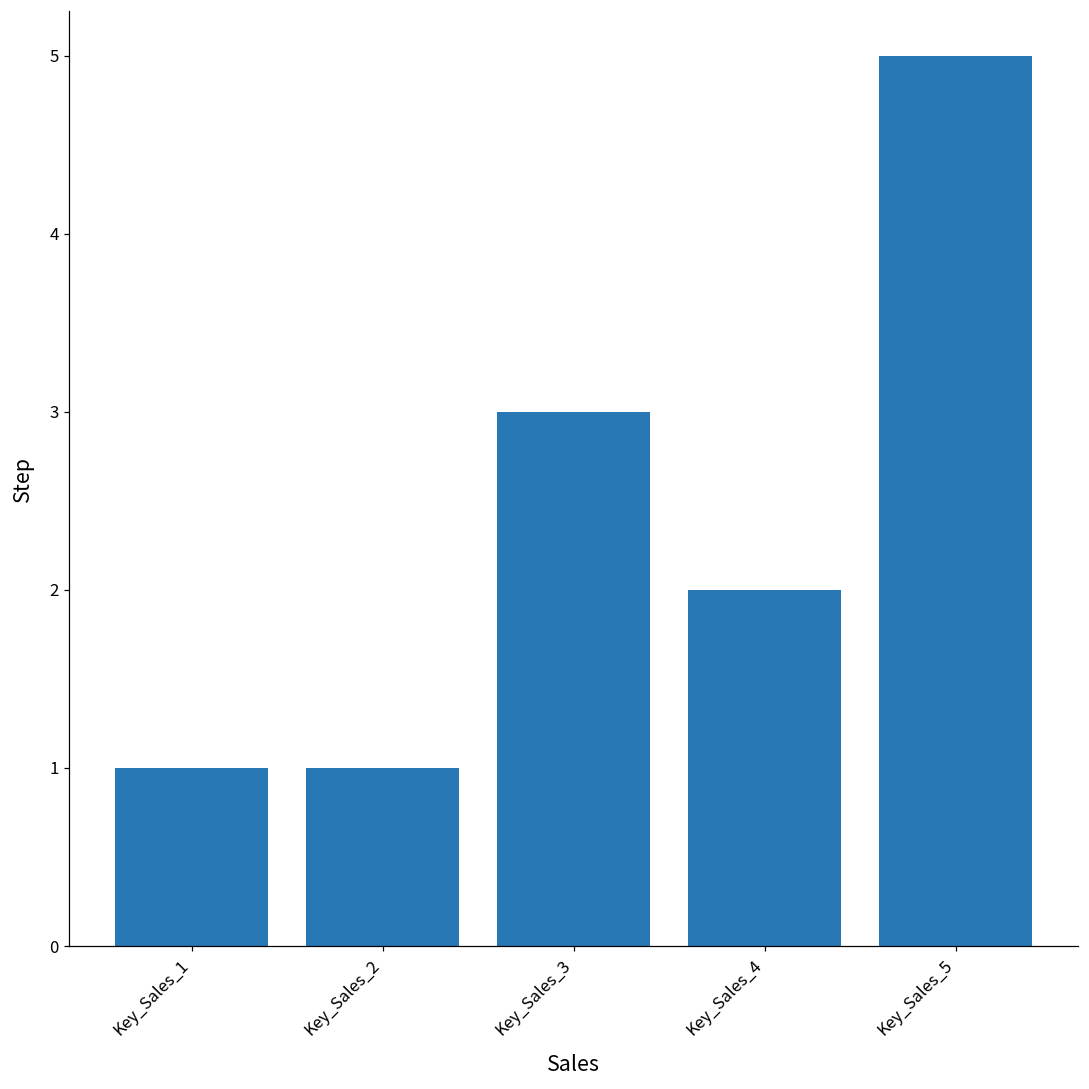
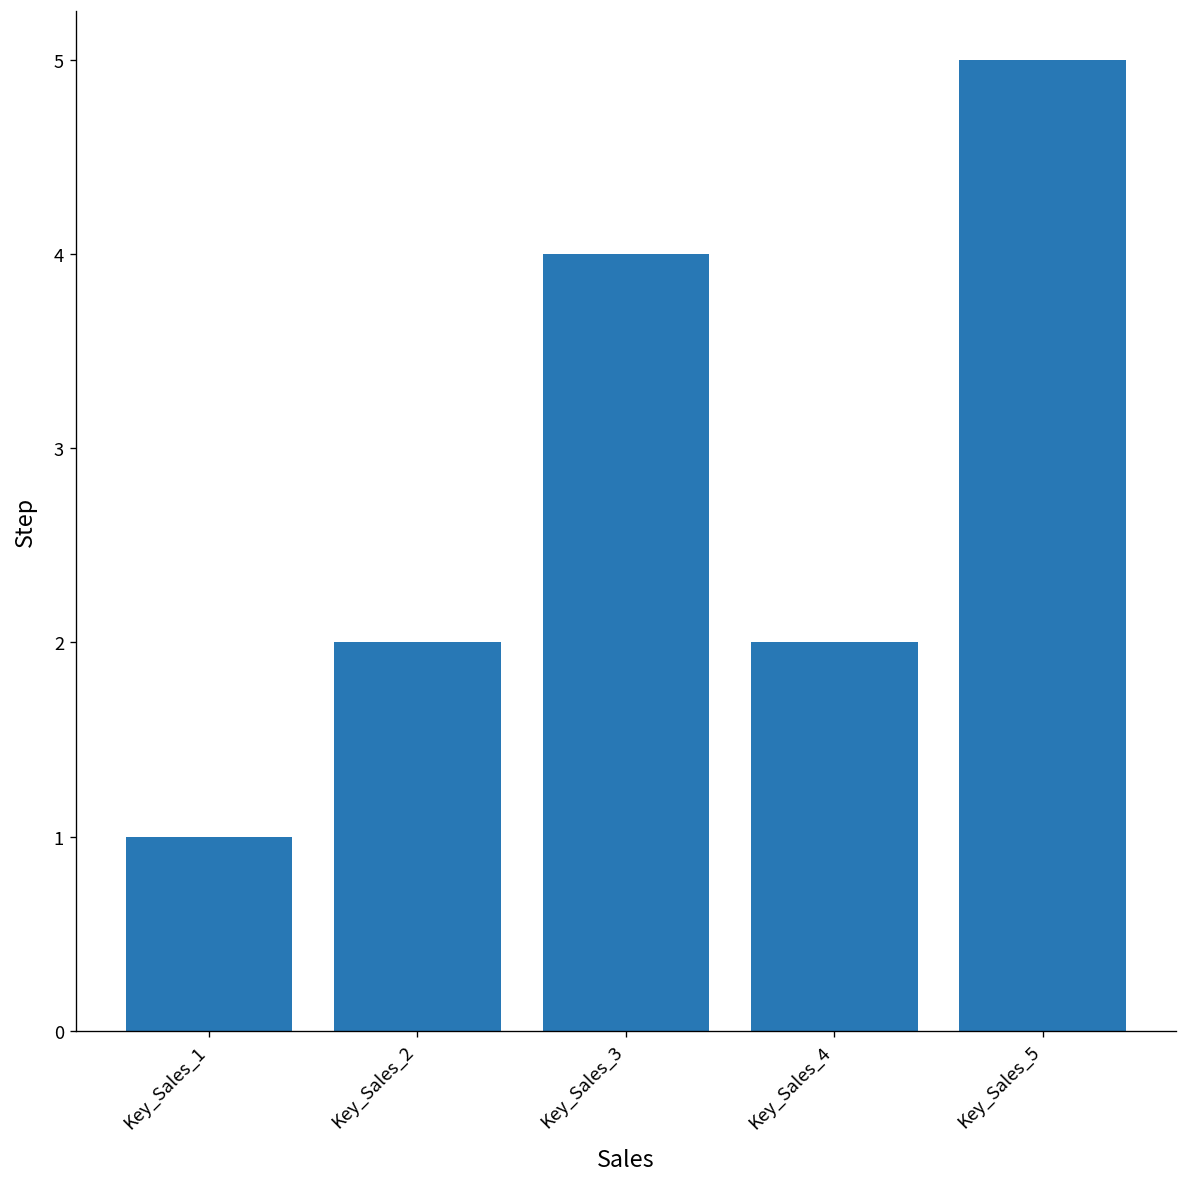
Key_Sales_2: 1 -> 2
Key_Sales_3: 3 -> 4
